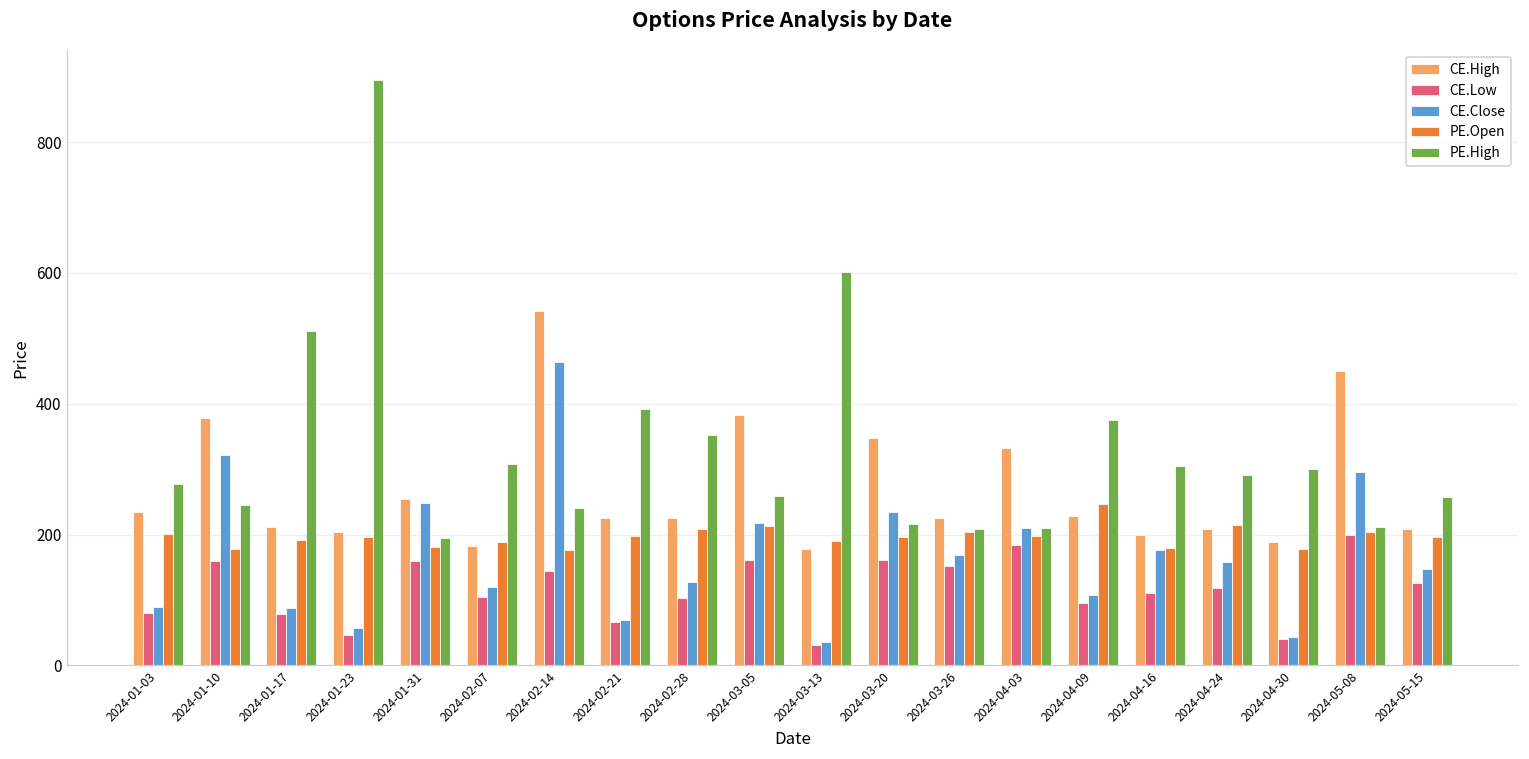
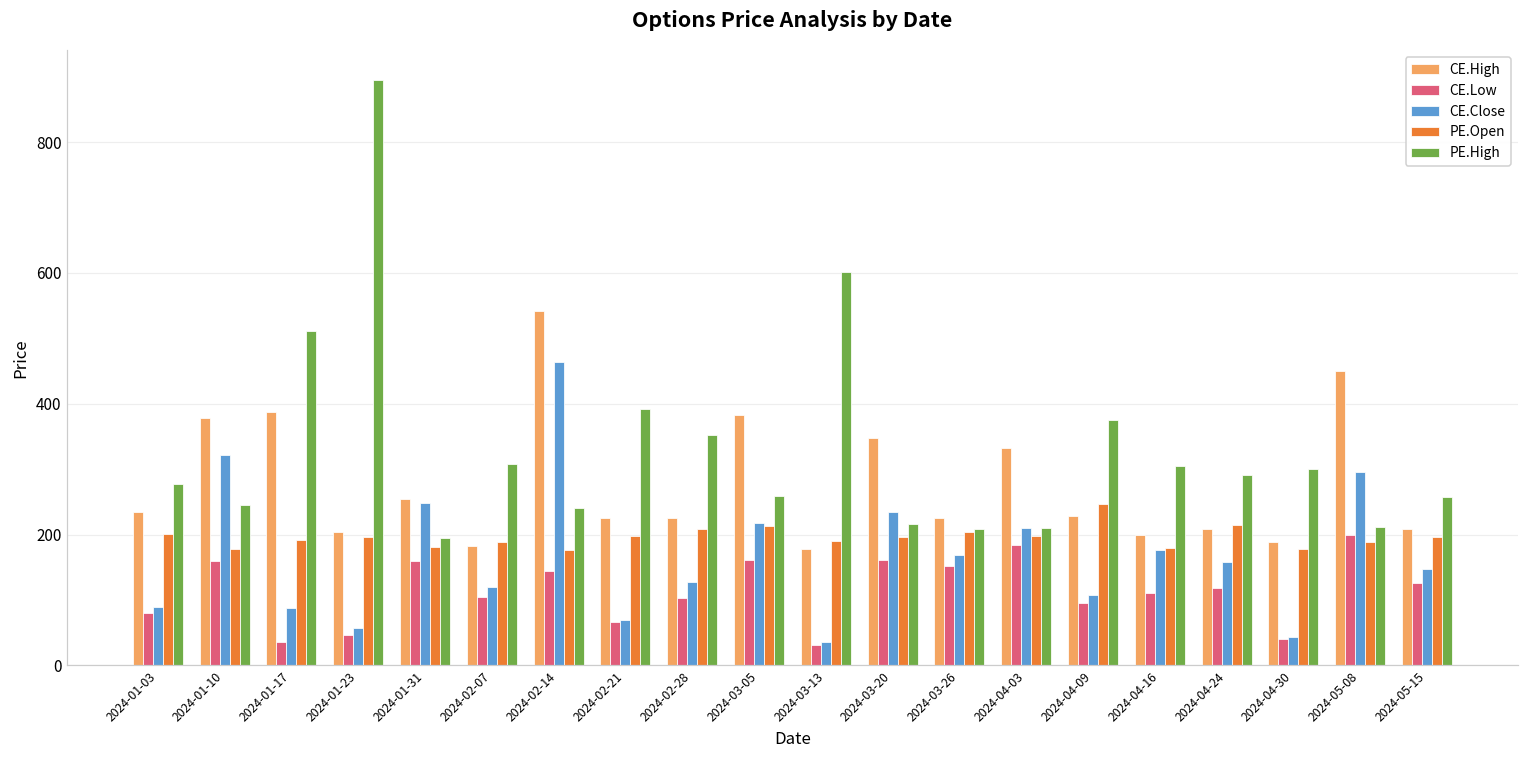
CE.High, 2024-01-17: 210 -> 390
CE.Low, 2024-01-17: 80 -> 30
PE.Open, 2024-05-08: 200 -> 190
